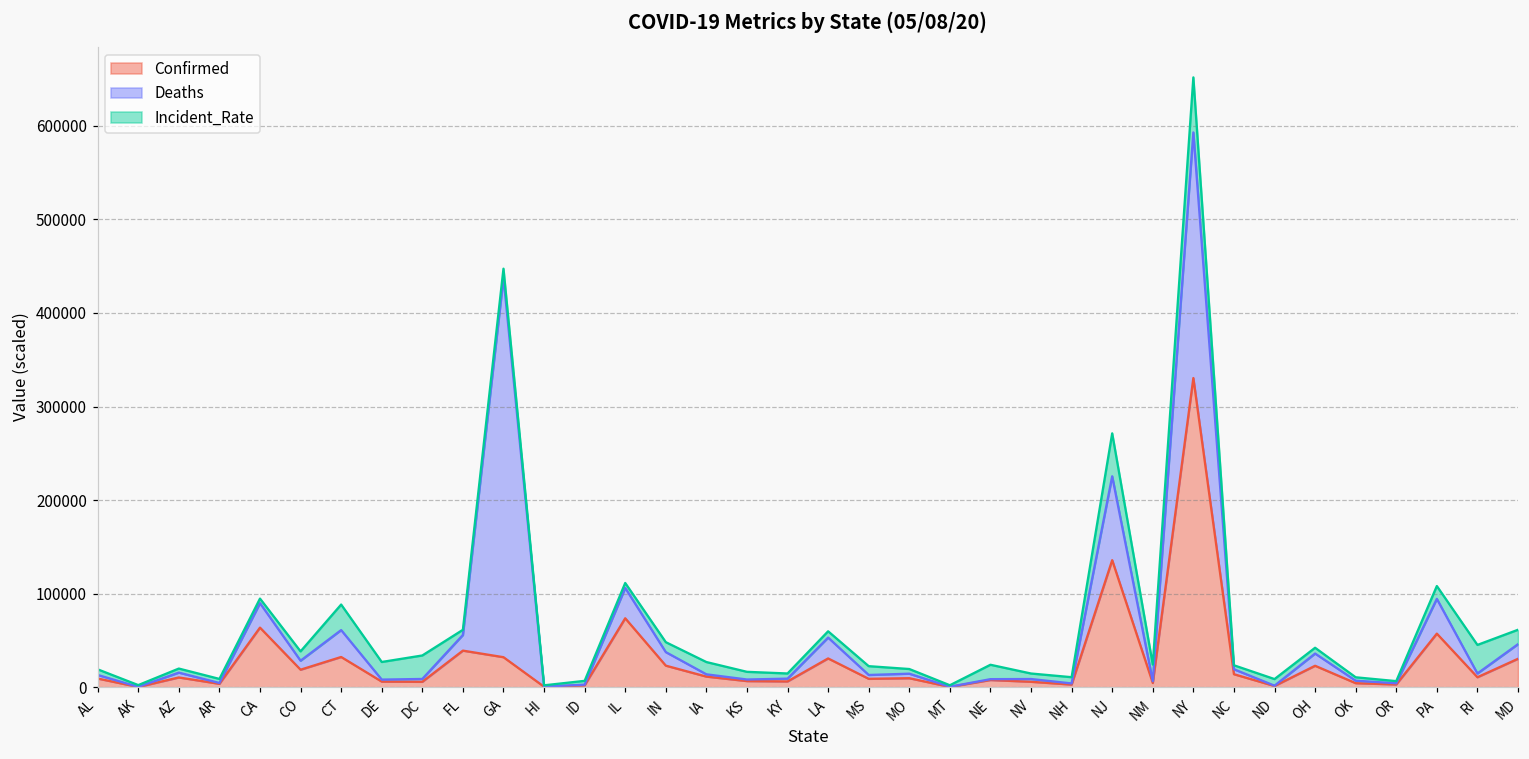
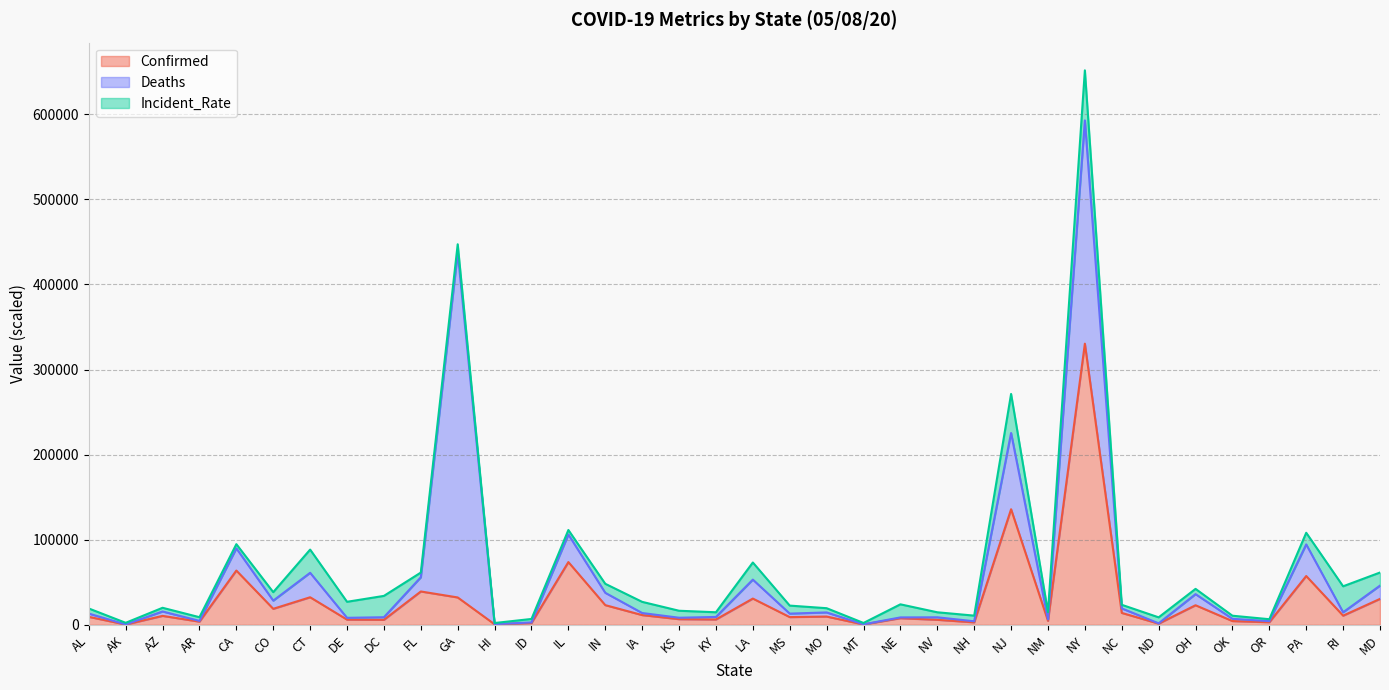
Incident_Rate, LA: 10000 -> 20000
Incident_Rate, NM: 20000 -> 10000
